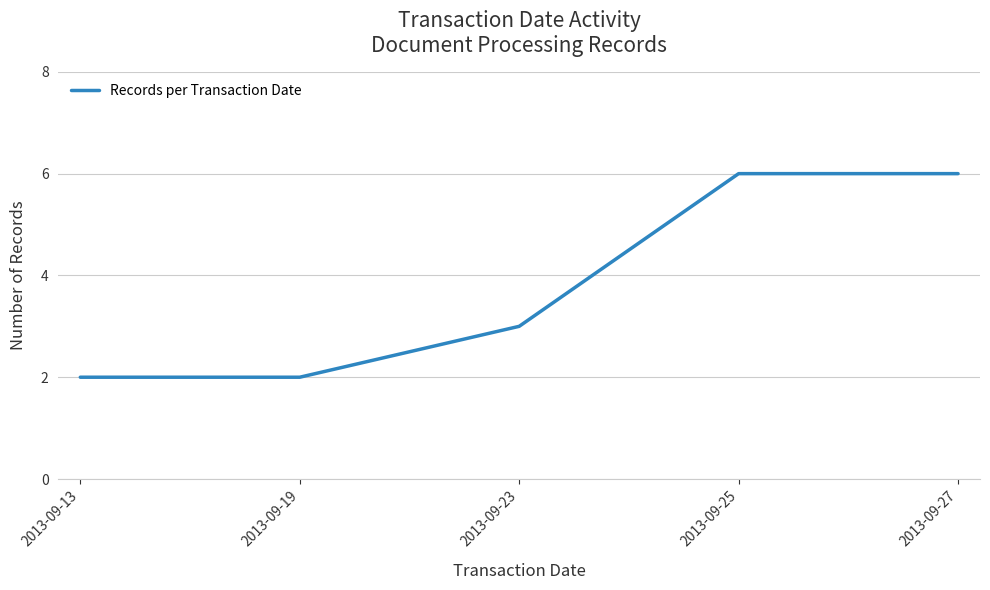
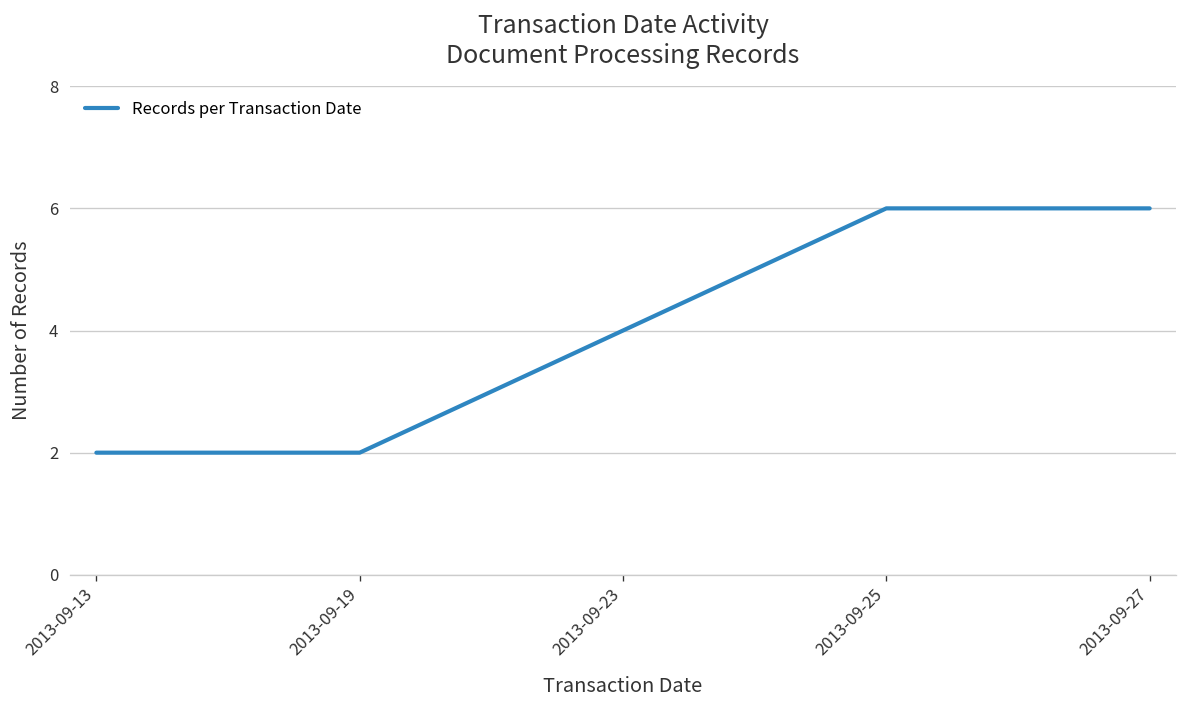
2013-09-23: 3 -> 4
